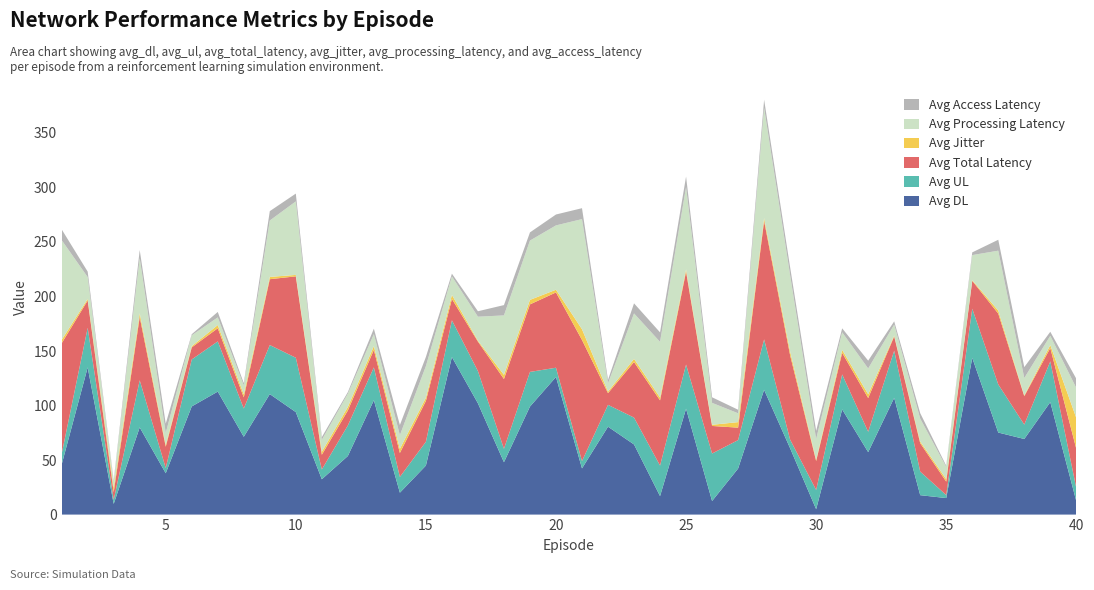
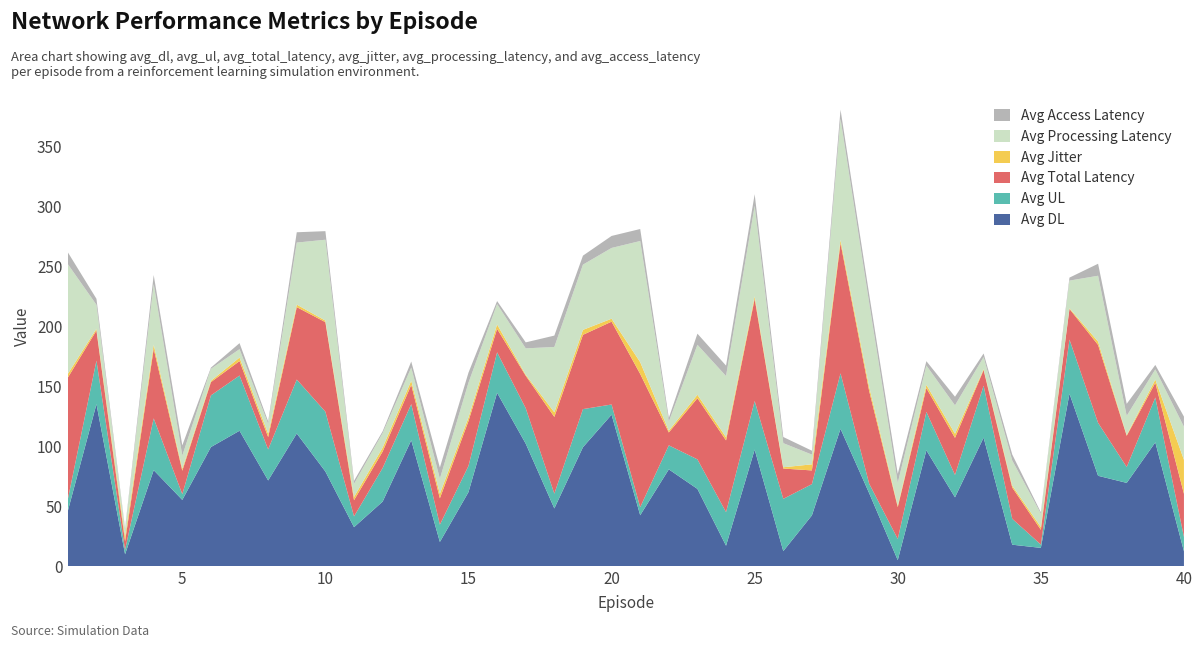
Avg DL, 5: 38 -> 55
Avg DL, 10: 94 -> 79
Avg DL, 15: 45 -> 62
